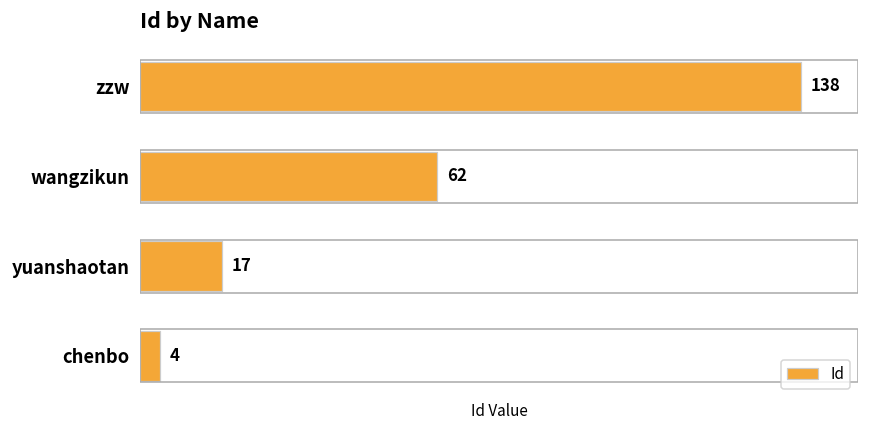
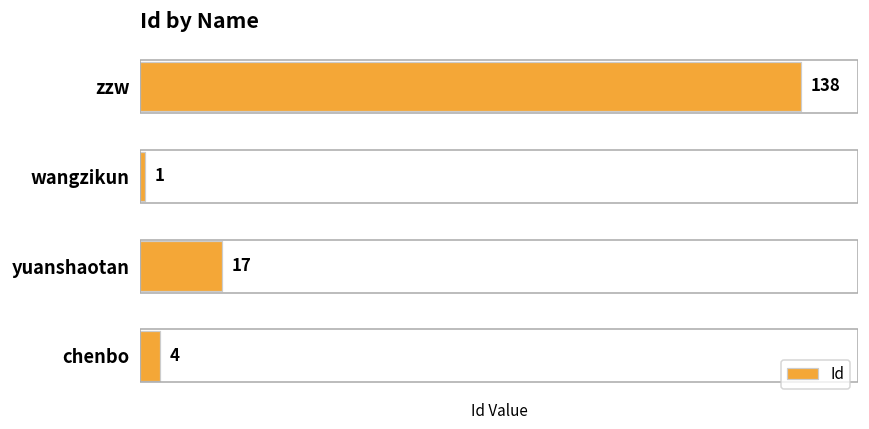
wangzikun: 62 -> 1
